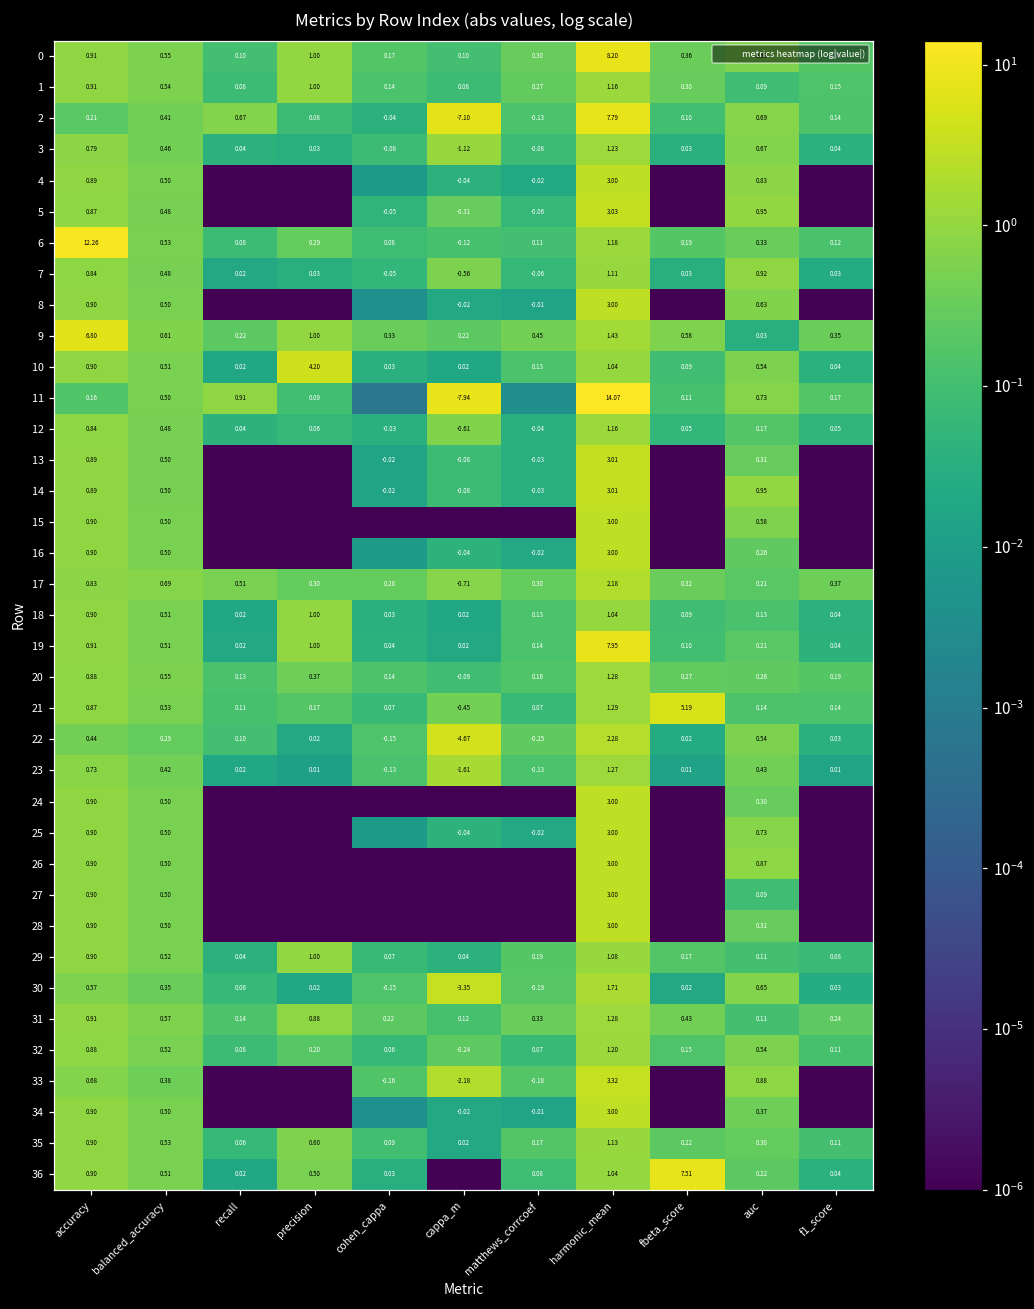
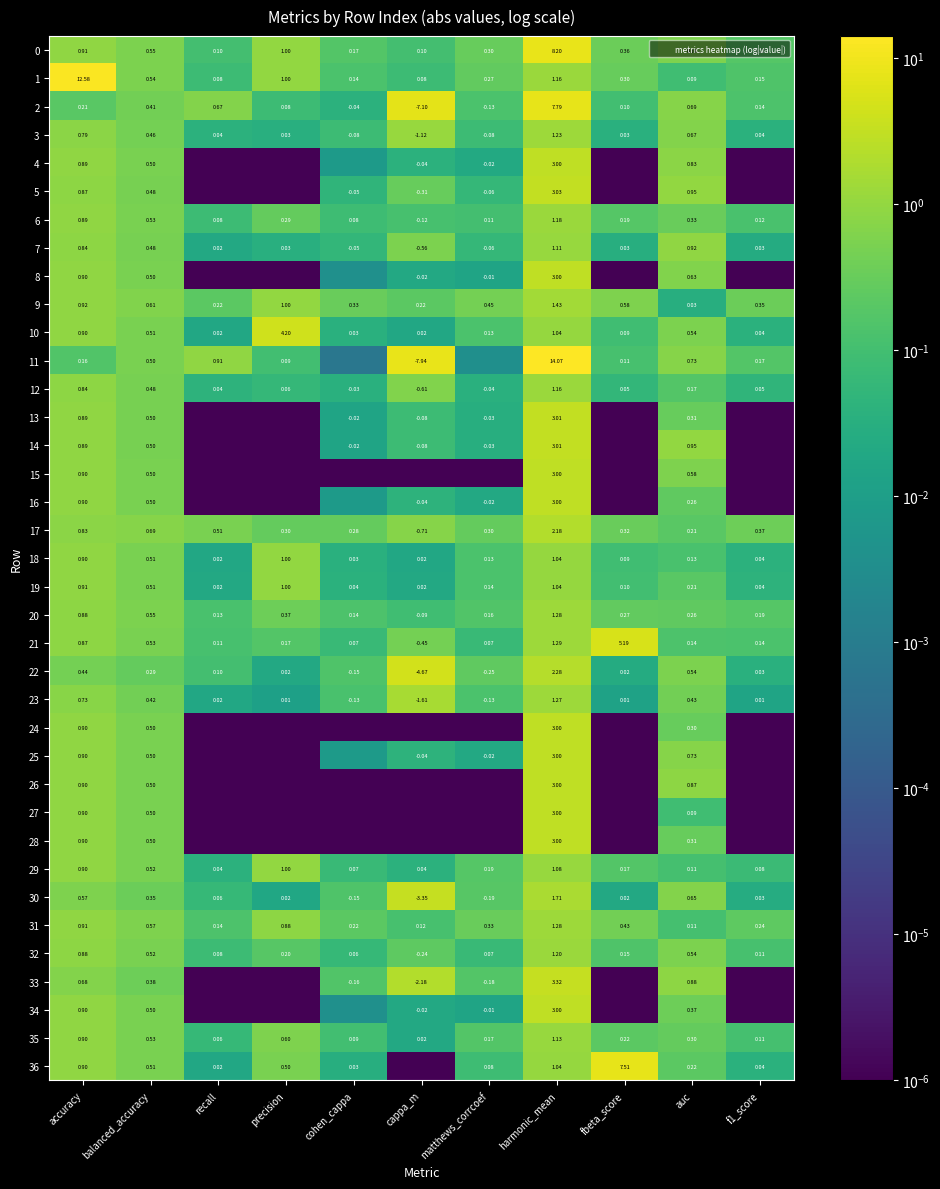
1, accuracy: 0.91 -> 12.58
6, accuracy: 12.26 -> 0.89
9, accuracy: 6.80 -> 0.92
19, harmonic_mean: 7.95 -> 1.04
